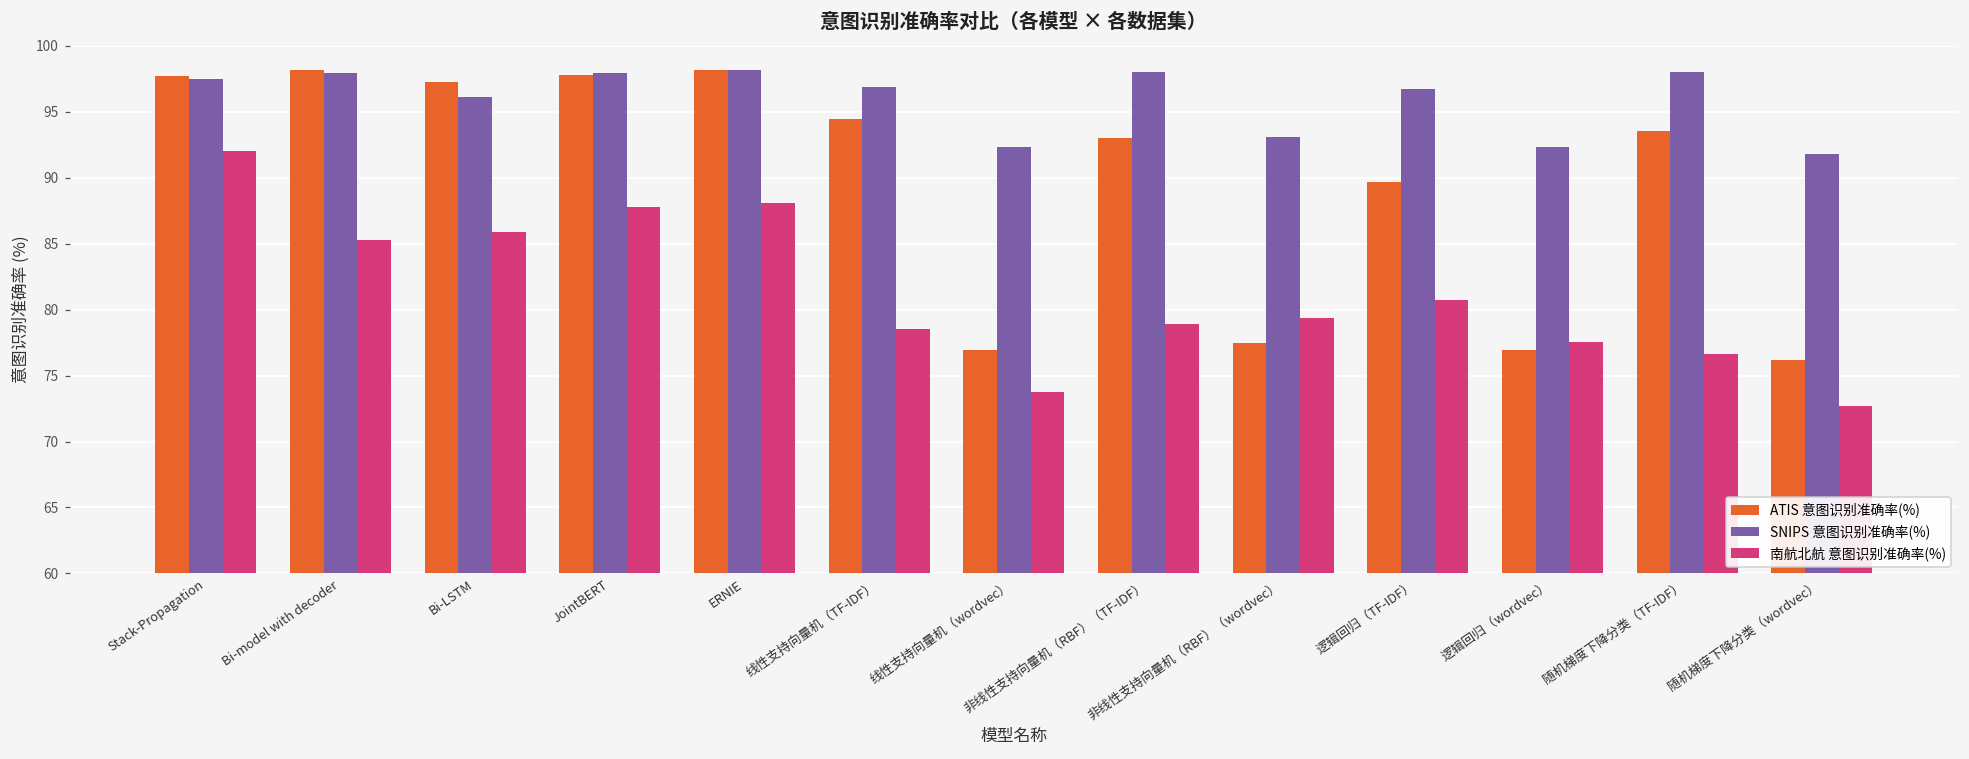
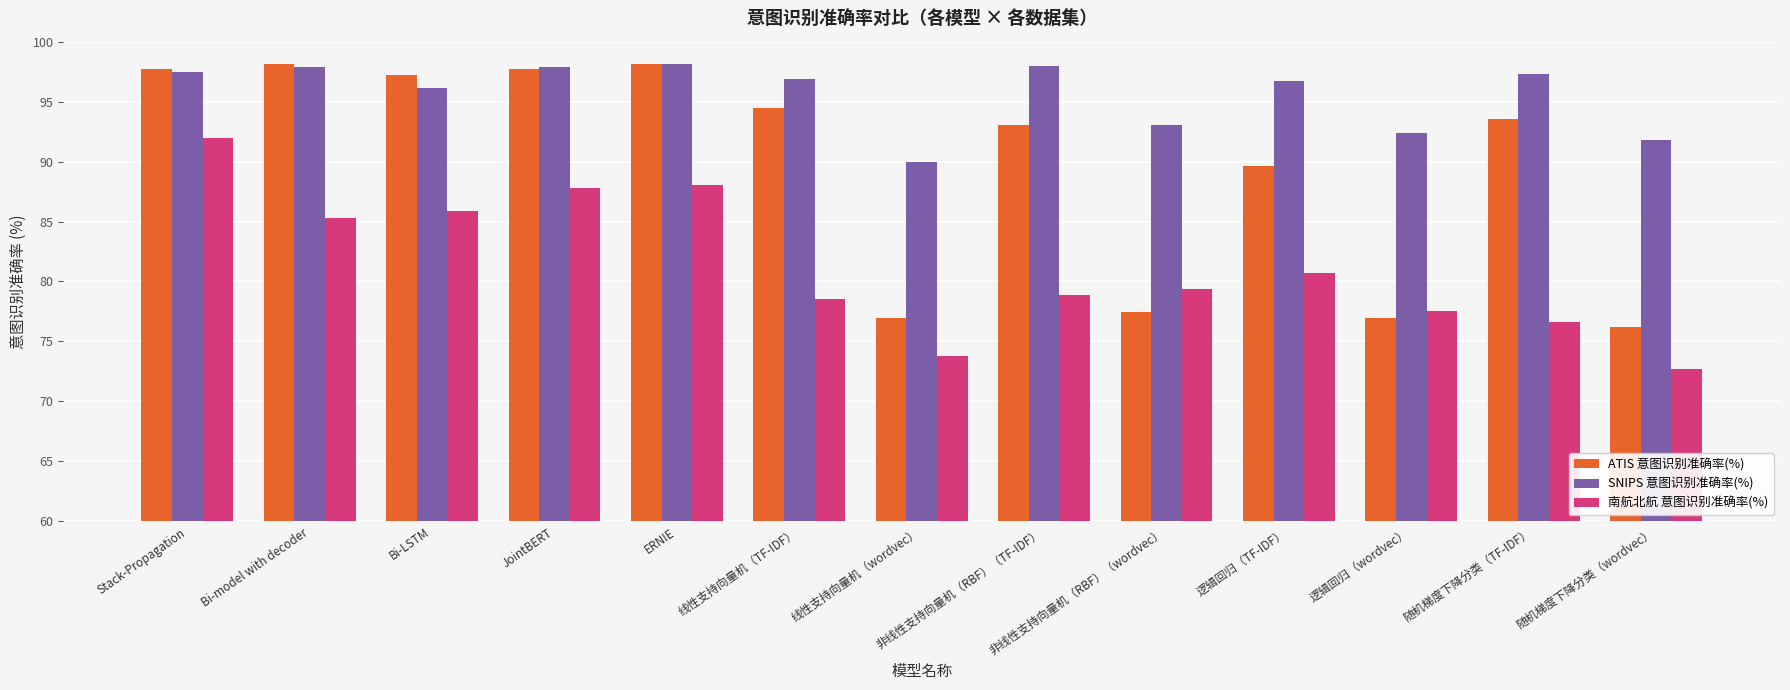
SNIPS 意图识别准确率(%), 线性支持向量机（wordvec）: 92.3 -> 89.9
SNIPS 意图识别准确率(%), 随机梯度下降分类（TF-IDF）: 98.0 -> 97.3
